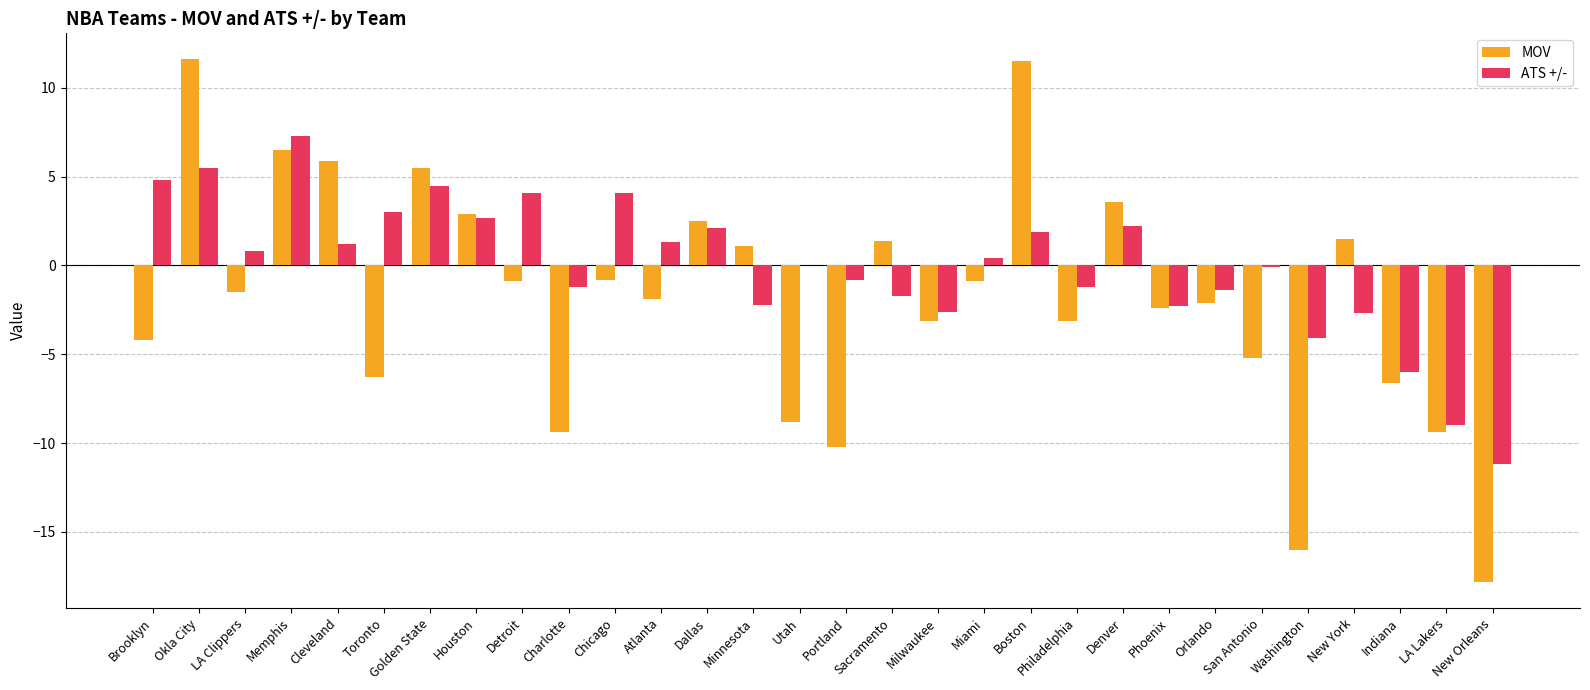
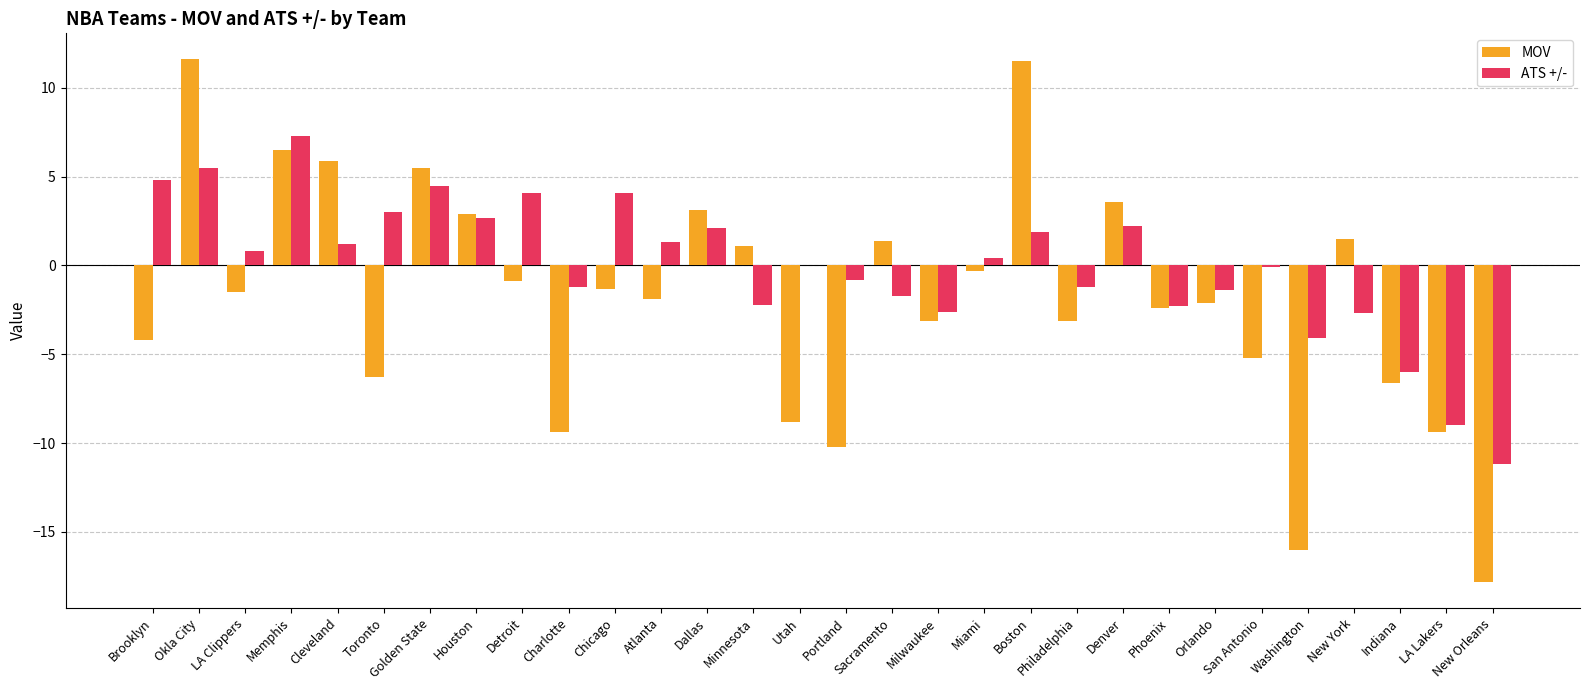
MOV, Chicago: -0.8 -> -1.3
MOV, Dallas: 2.5 -> 3.1
MOV, Miami: -0.9 -> -0.3
